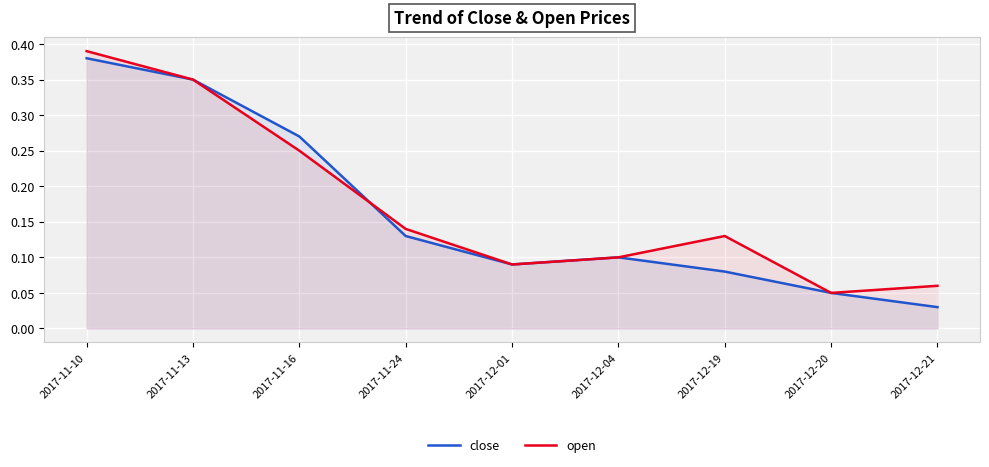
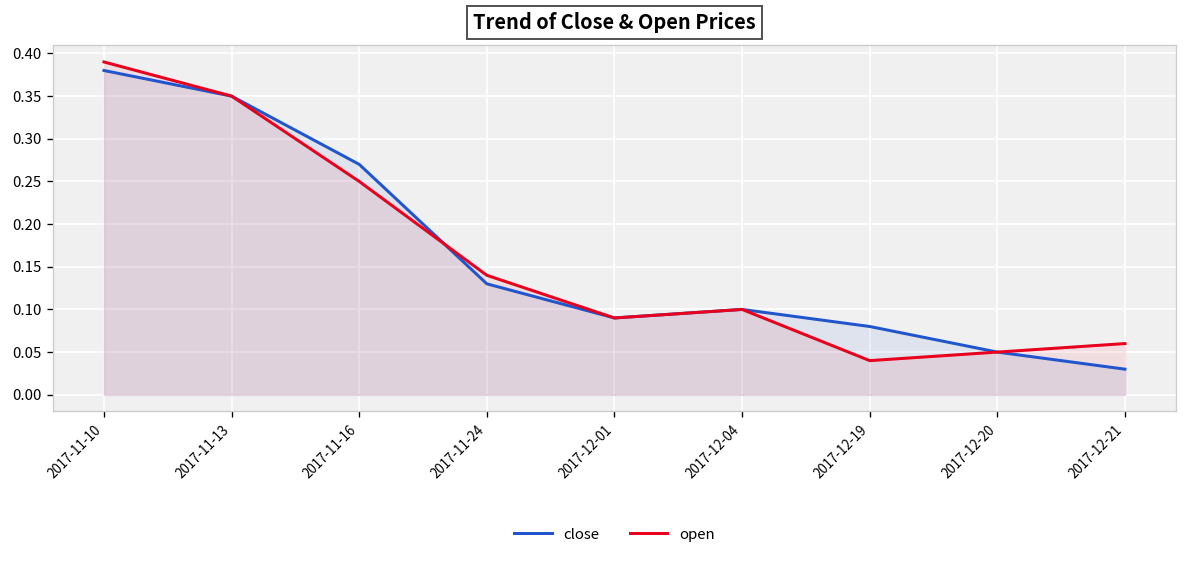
open, 2017-12-19: 0.13 -> 0.04
